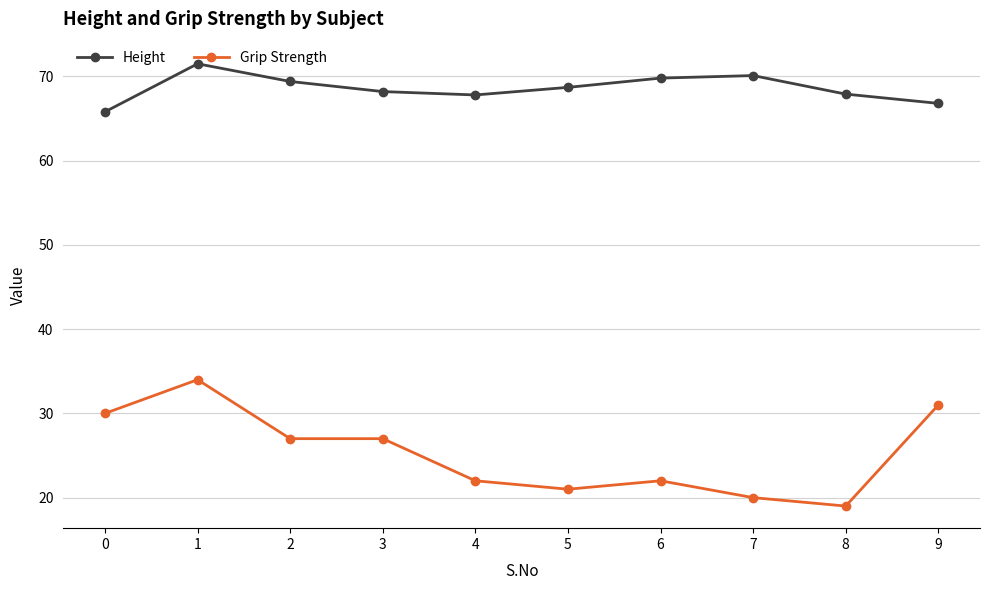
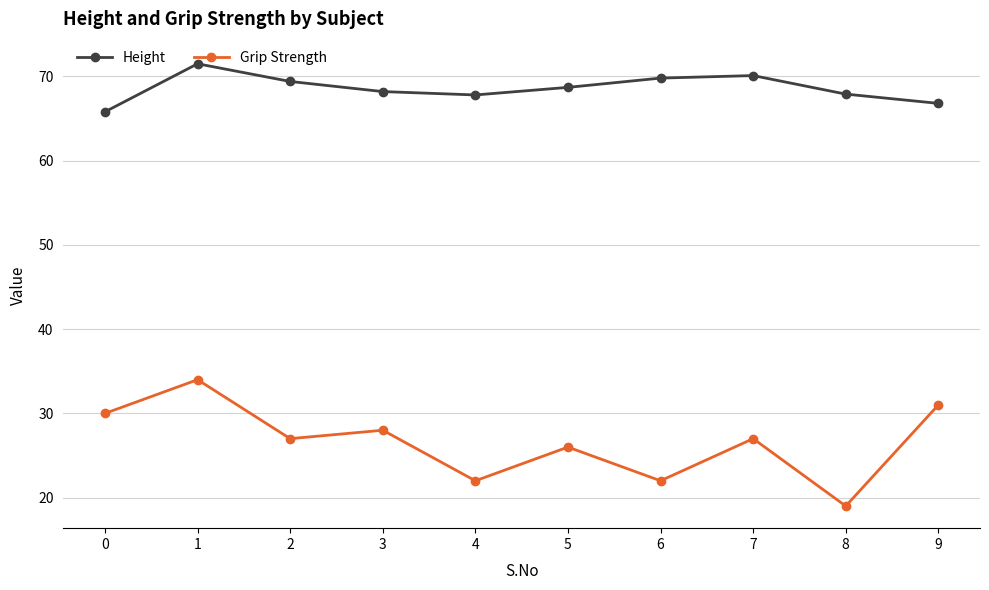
Grip Strength, 3: 27 -> 28
Grip Strength, 5: 21 -> 26
Grip Strength, 7: 20 -> 27
